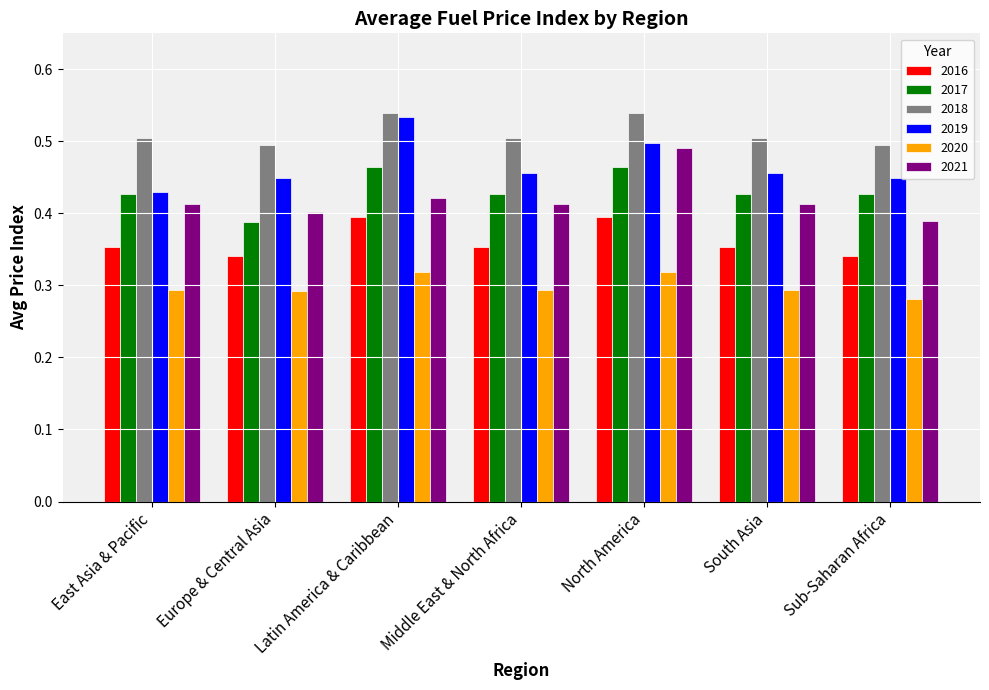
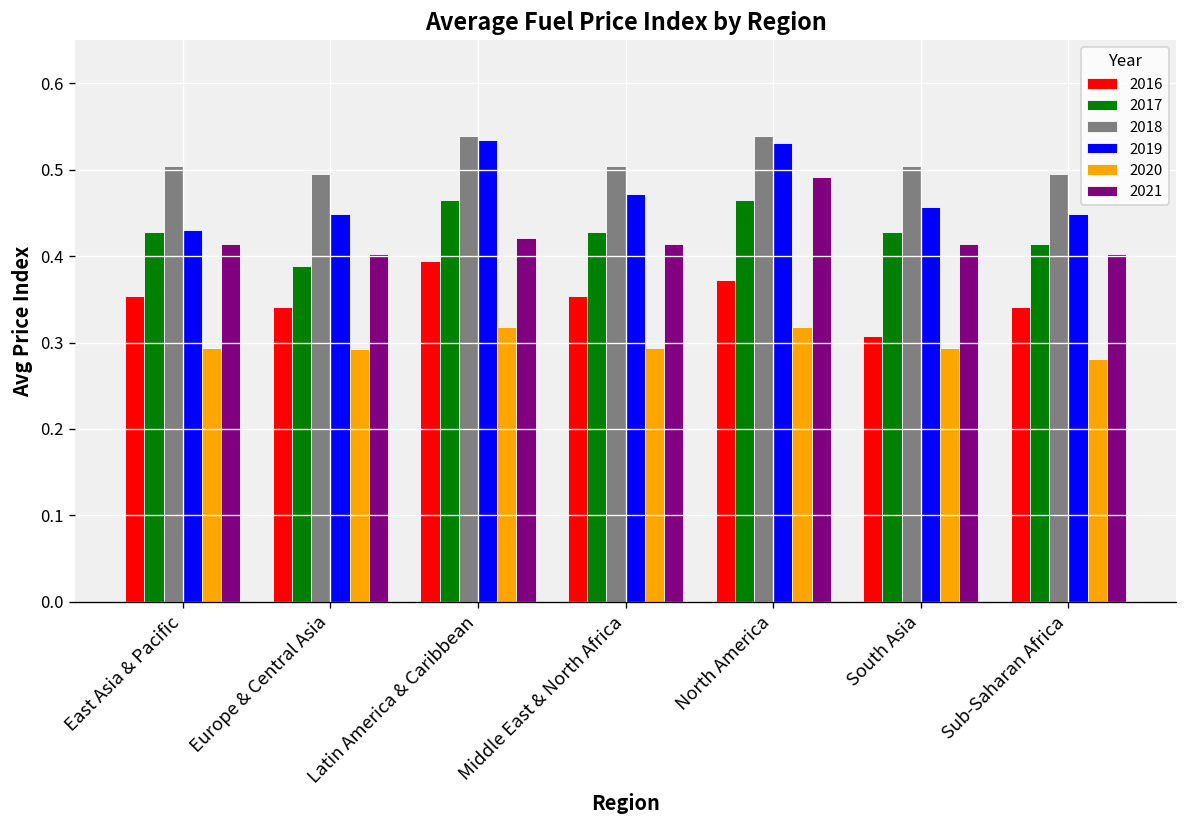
2019, Middle East & North Africa: 0.46 -> 0.47
2016, North America: 0.39 -> 0.37
2019, North America: 0.50 -> 0.53
2016, South Asia: 0.35 -> 0.31
2017, Sub-Saharan Africa: 0.43 -> 0.41
2021, Sub-Saharan Africa: 0.39 -> 0.40
